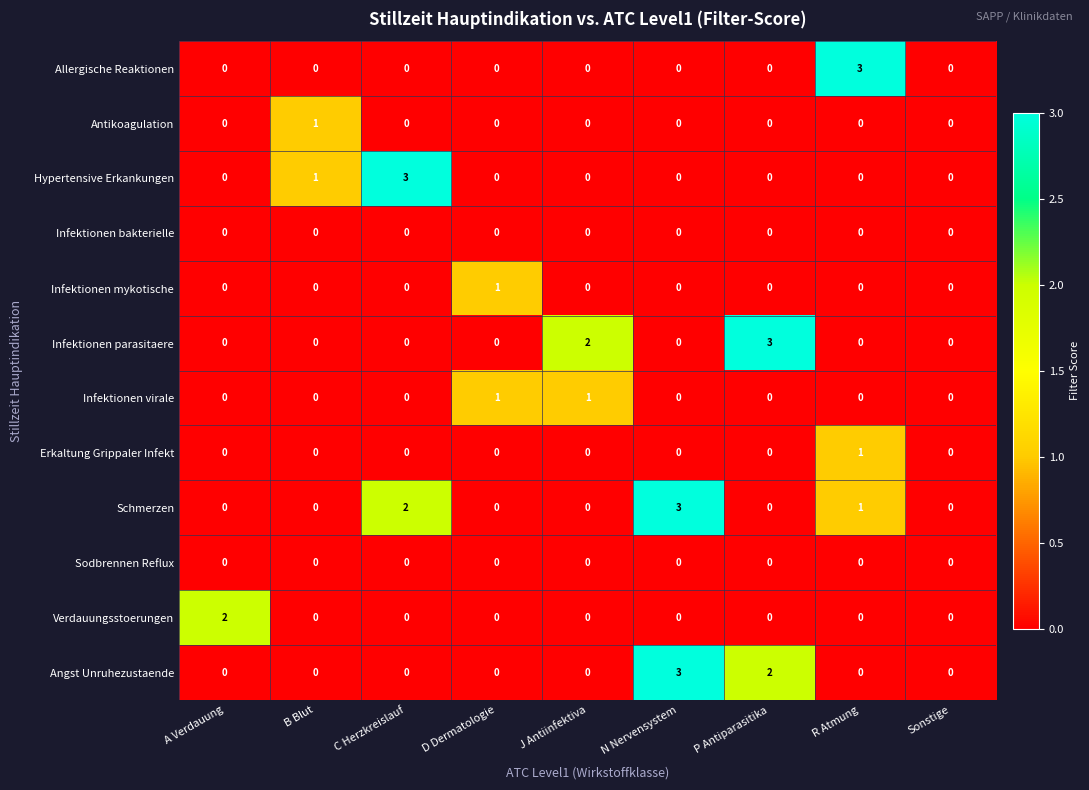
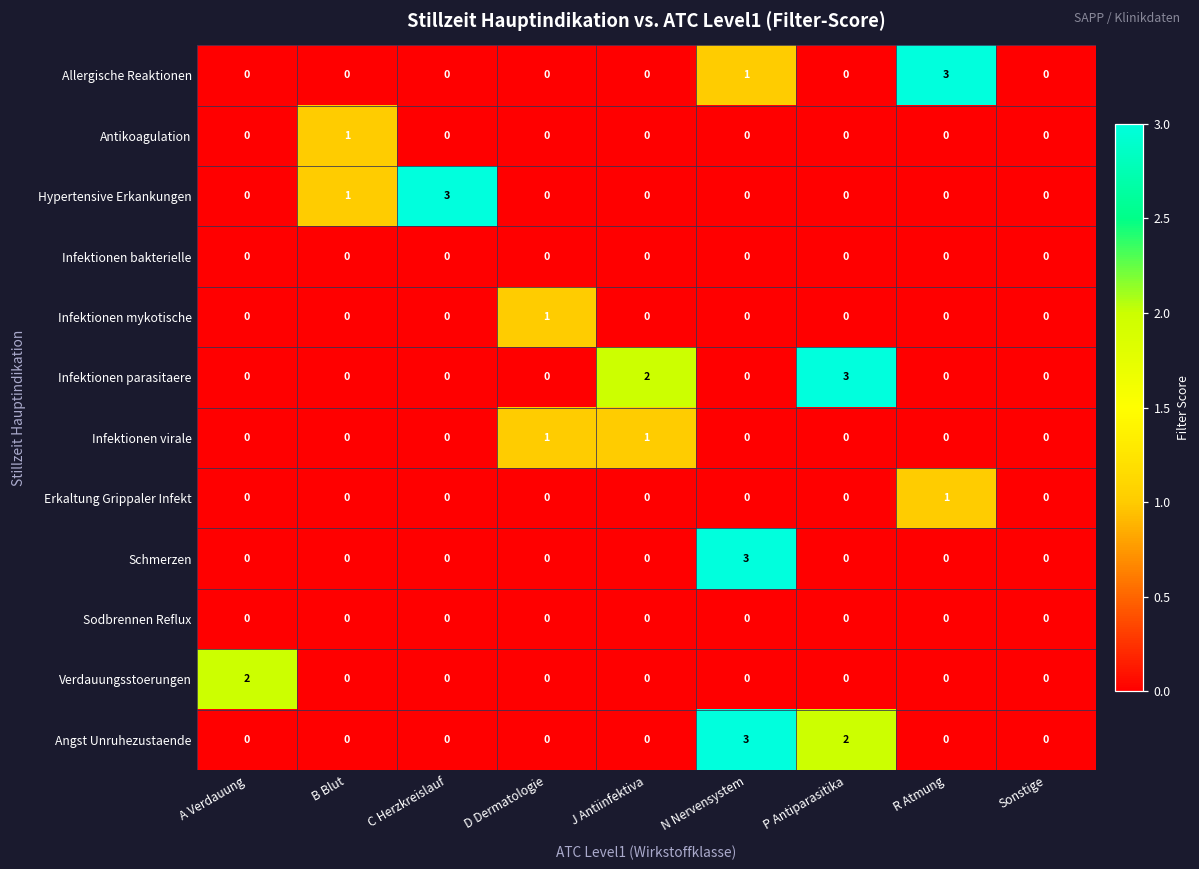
Allergische Reaktionen, N Nervensystem: 0 -> 1
Schmerzen, C Herzkreislauf: 2 -> 0
Schmerzen, R Atmung: 1 -> 0
